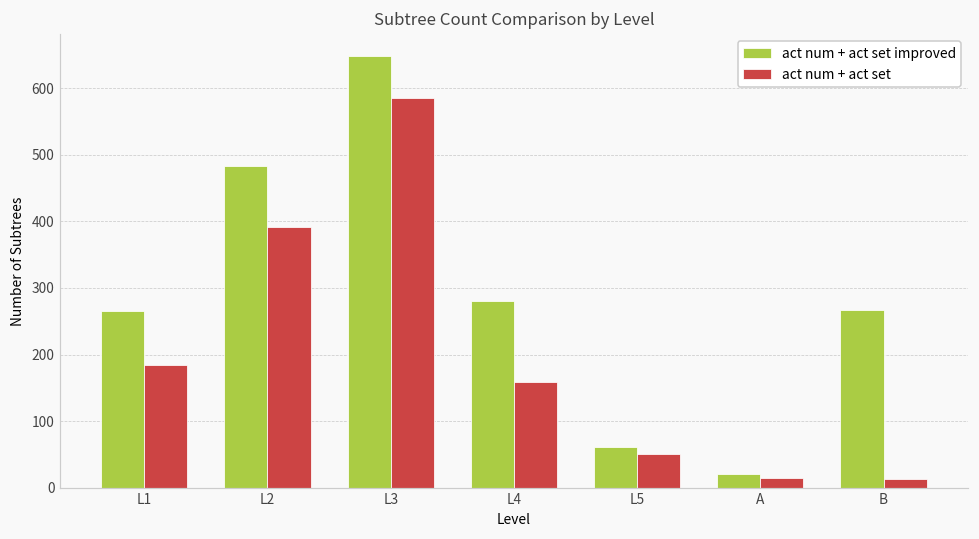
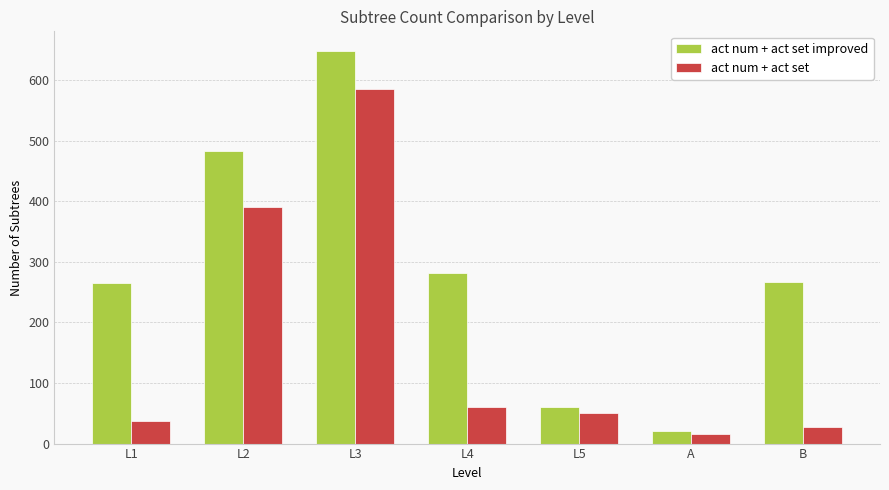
act num + act set, L1: 190 -> 40
act num + act set, L4: 160 -> 60
act num + act set, B: 10 -> 30
